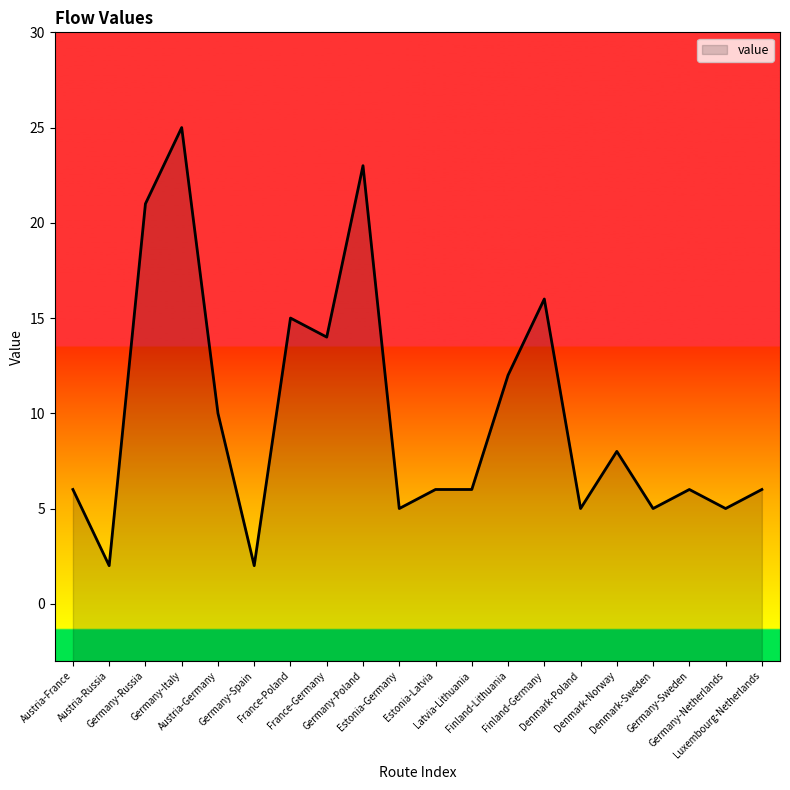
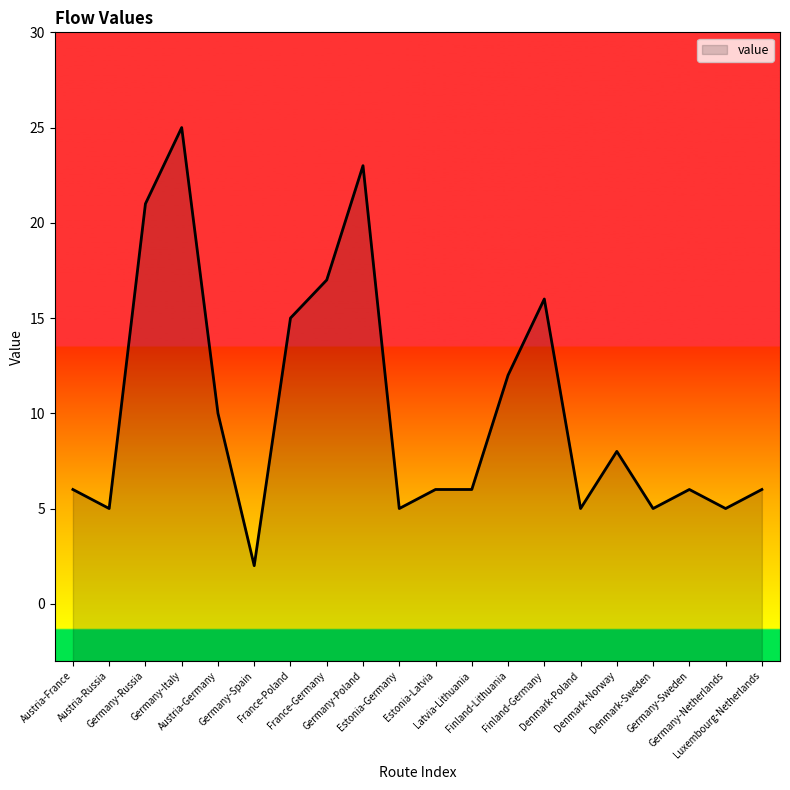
Austria-Russia: 2 -> 5
France-Germany: 14 -> 17
